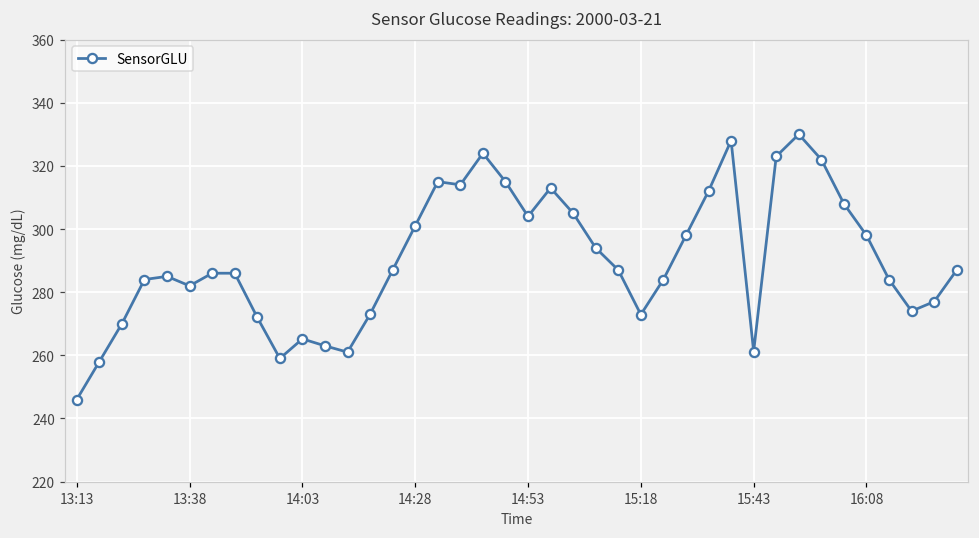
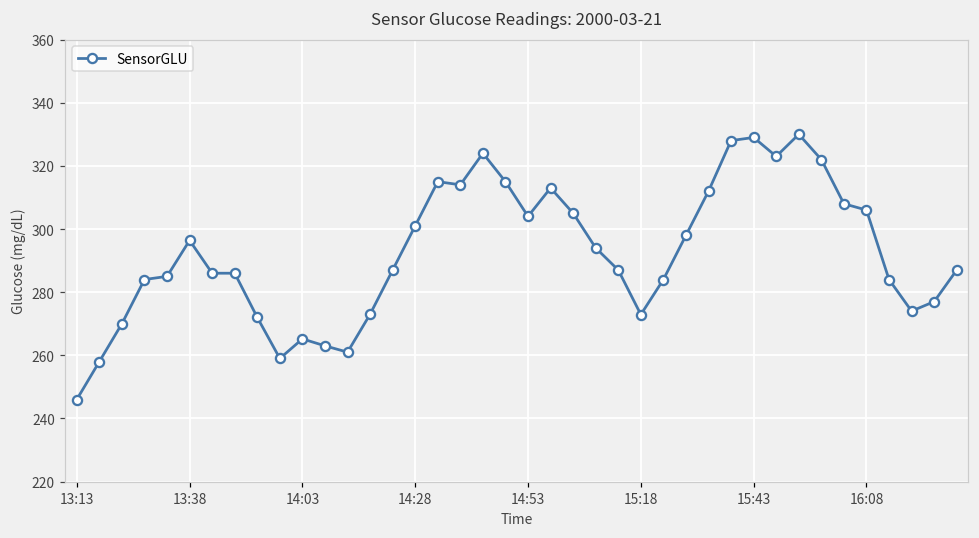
13:38: 282 -> 296
15:43: 261 -> 329
16:08: 298 -> 306
